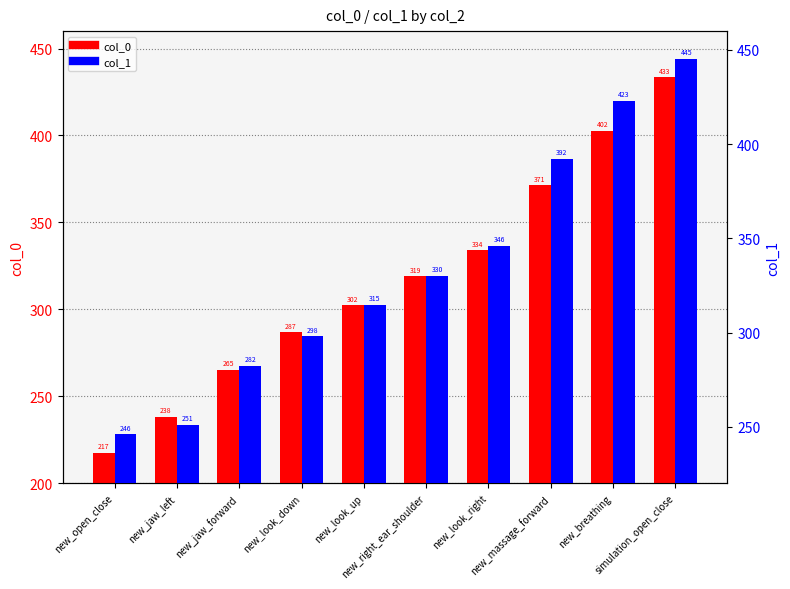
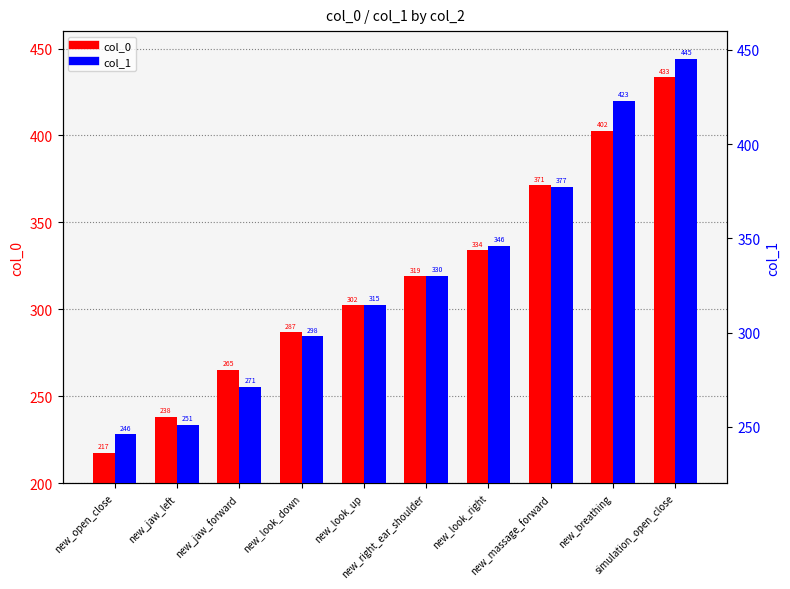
col_1, new_jaw_forward: 282 -> 271
col_1, new_massage_forward: 392 -> 377
